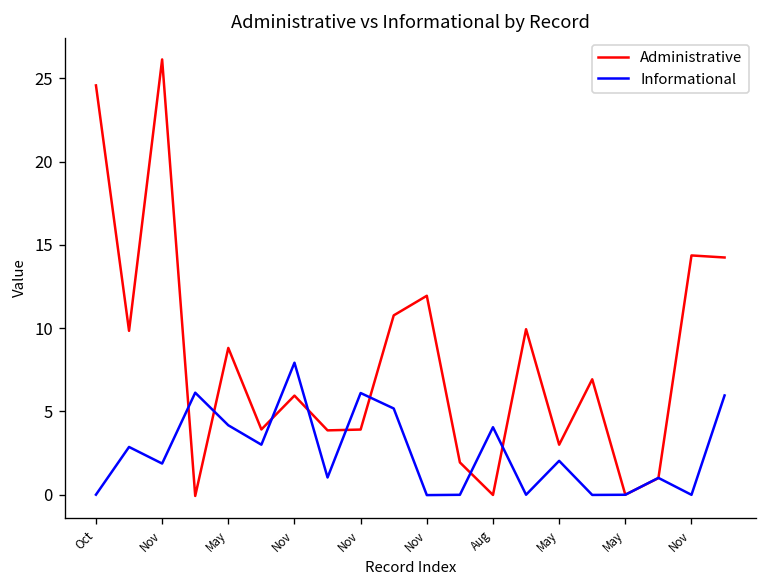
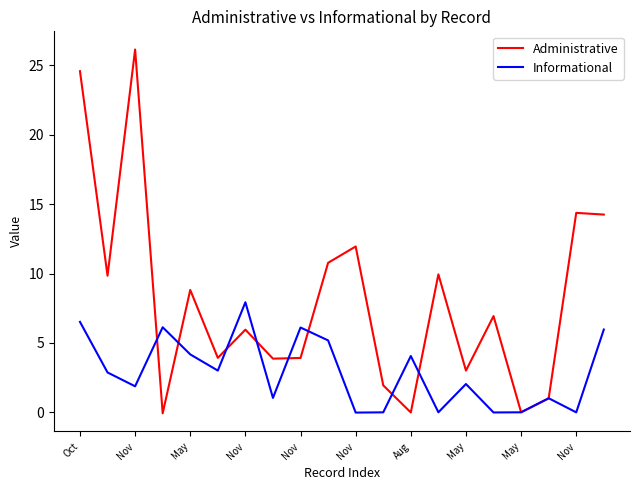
Informational, Oct: 0.0 -> 6.5
